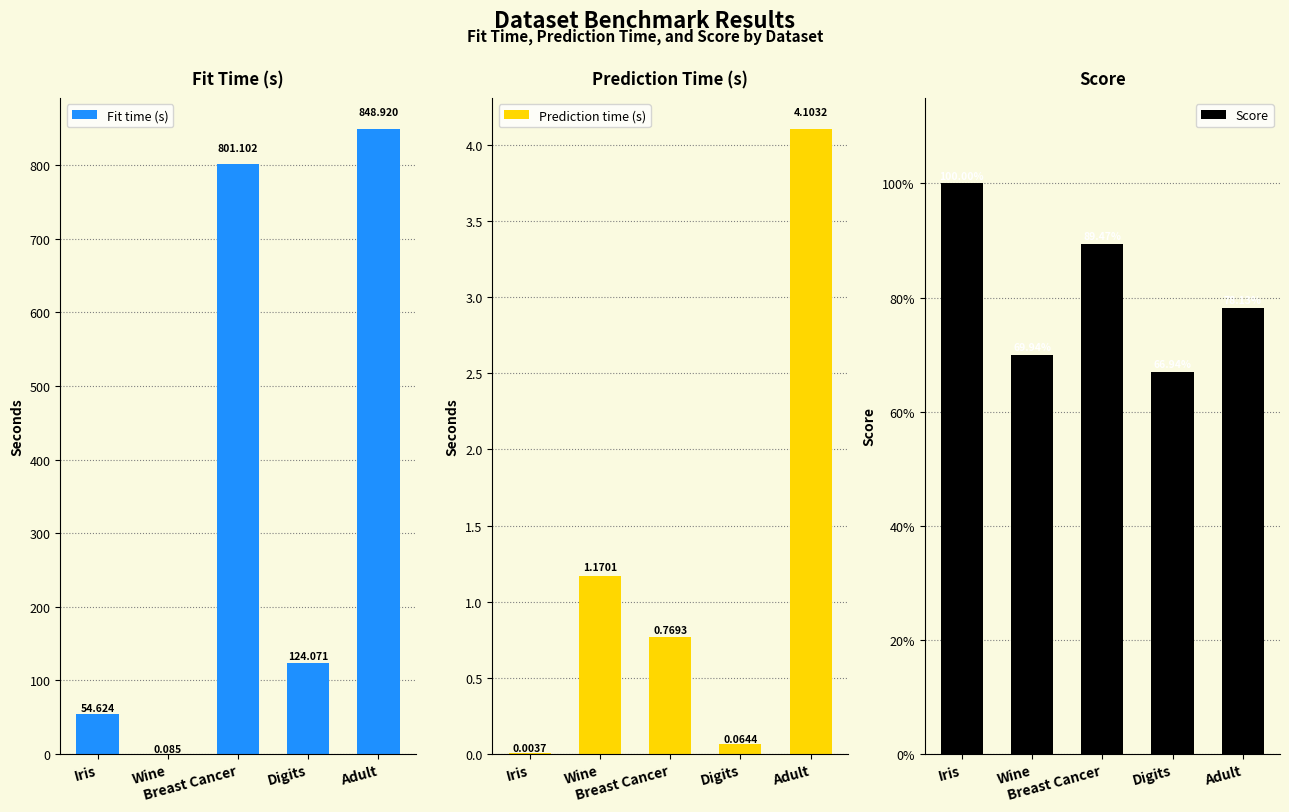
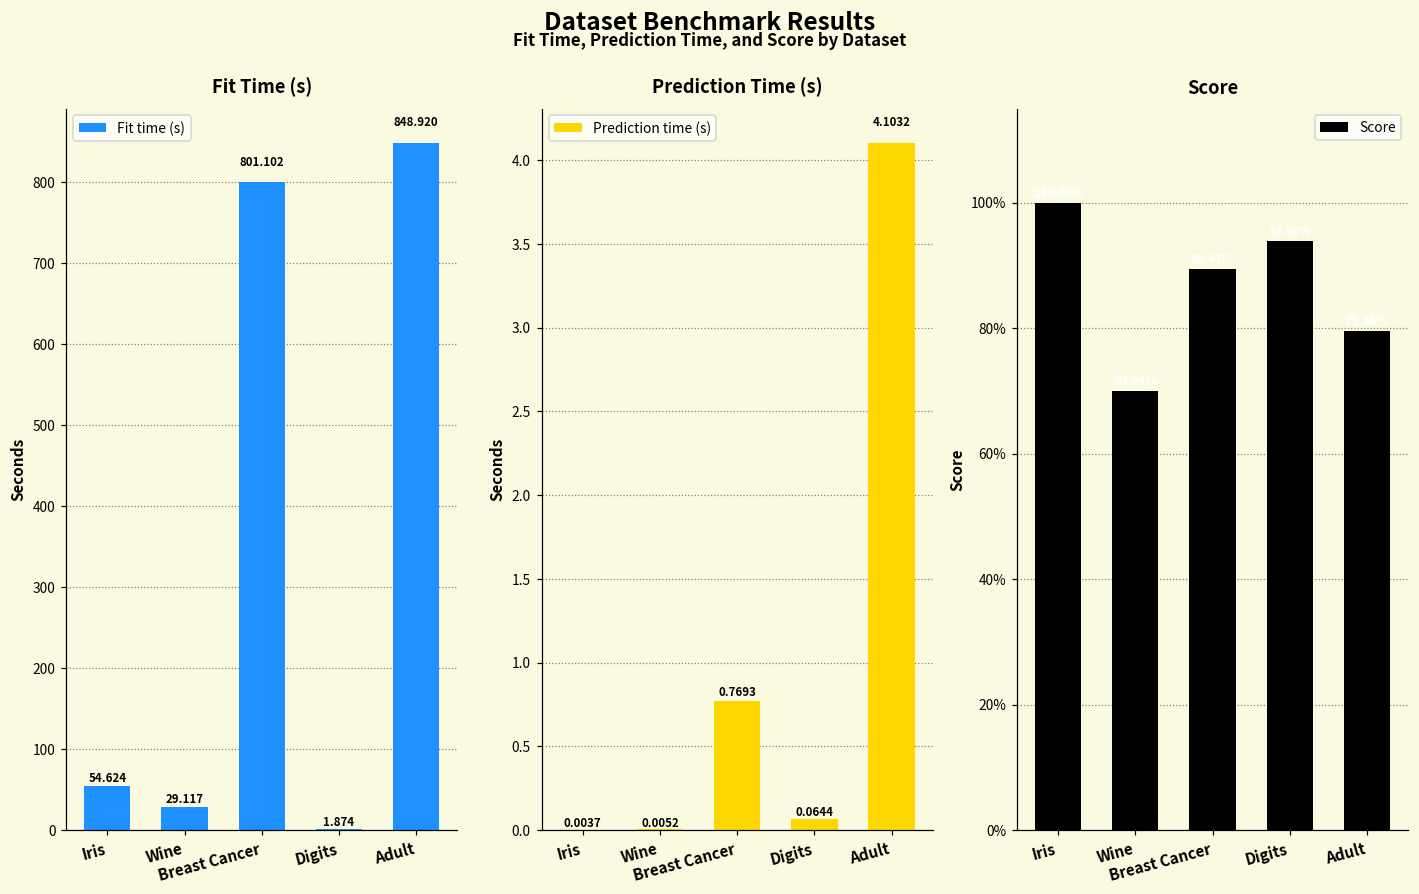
Fit Time (s), Wine: 0.085 -> 29.117
Fit Time (s), Digits: 124.071 -> 1.874
Prediction Time (s), Wine: 1.1701 -> 0.0052
Score, Digits: 67% -> 94%
Score, Adult: 78% -> 80%
